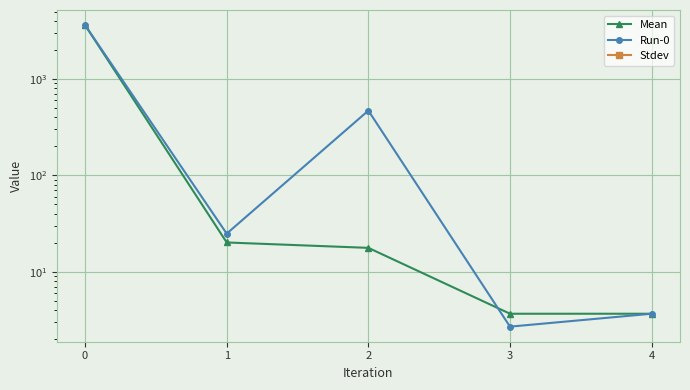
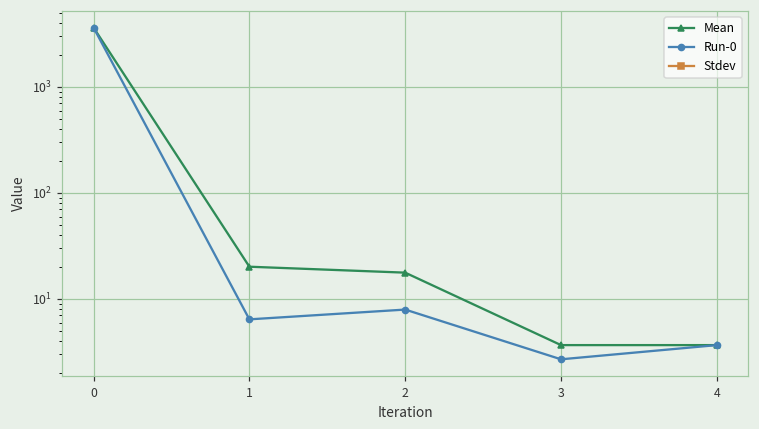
Run-0, 1: 25 -> 6
Run-0, 2: 500 -> 8
